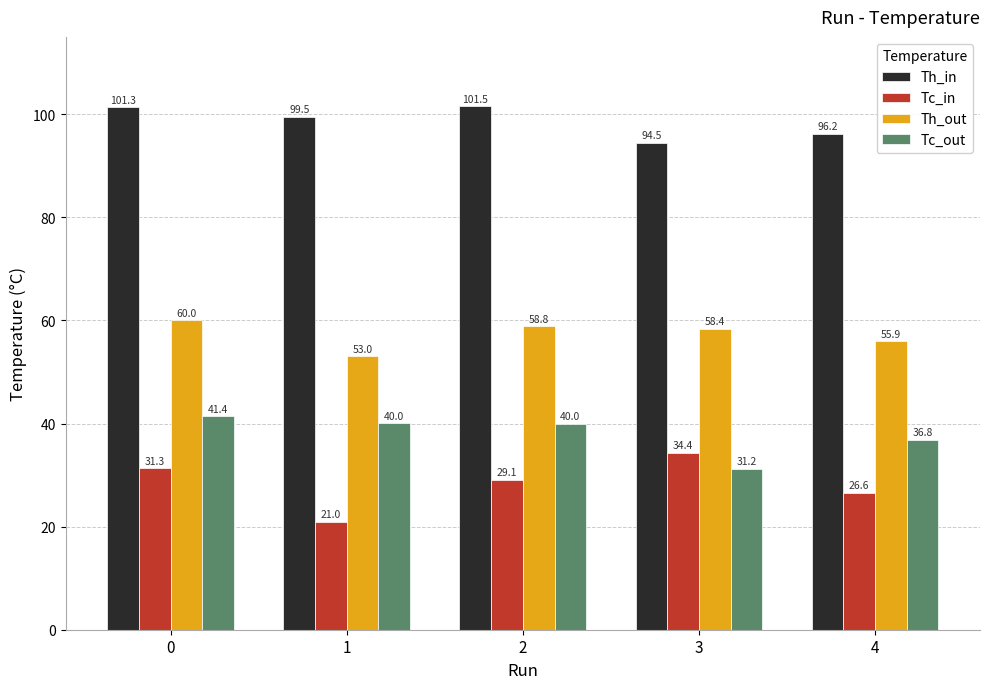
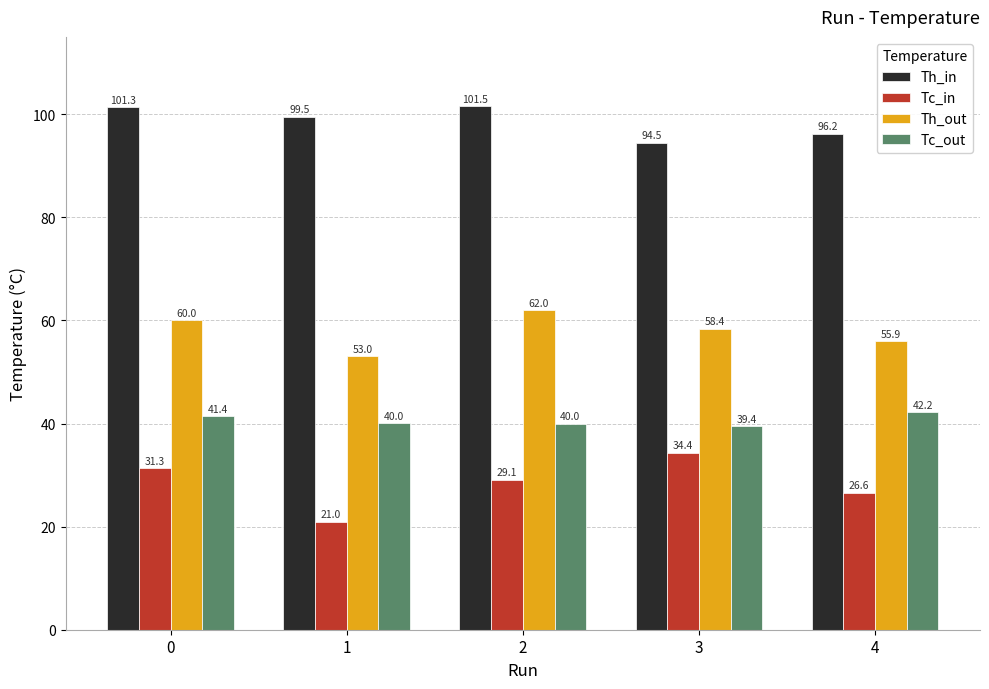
Th_out, 2: 58.8 -> 62.0
Tc_out, 3: 31.2 -> 39.4
Tc_out, 4: 36.8 -> 42.2
